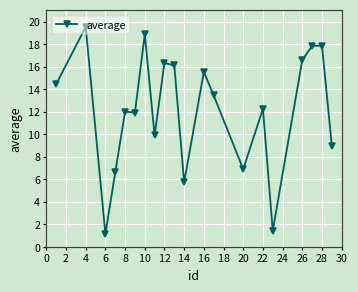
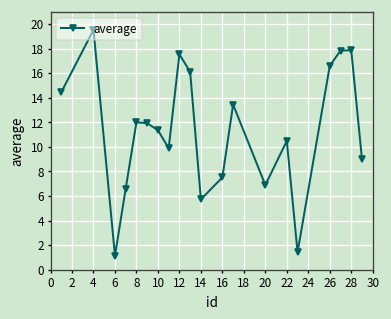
10: 18.9 -> 11.4
12: 16.3 -> 17.5
16: 15.5 -> 7.5
22: 12.3 -> 10.5
